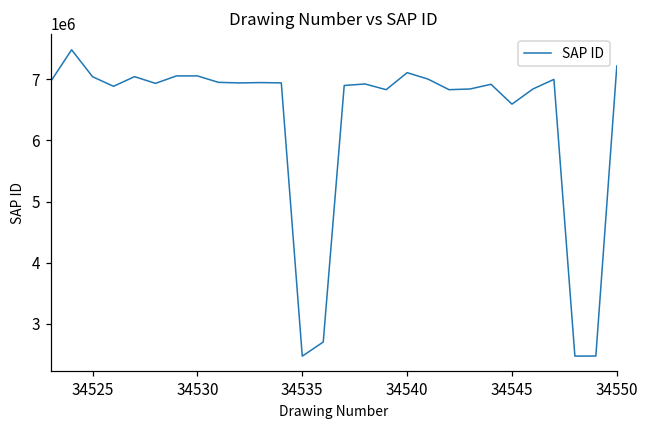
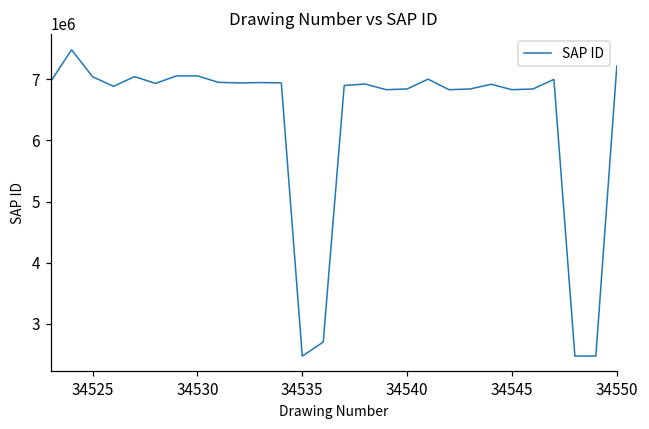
34540: 7100000 -> 6800000
34545: 6600000 -> 6800000
